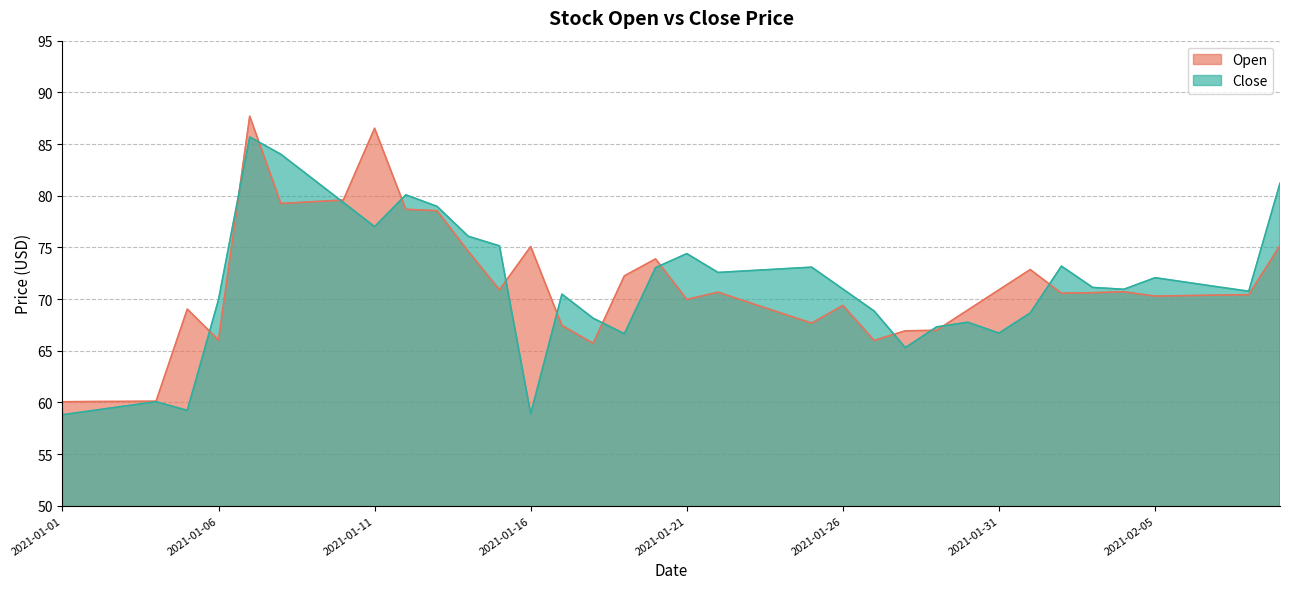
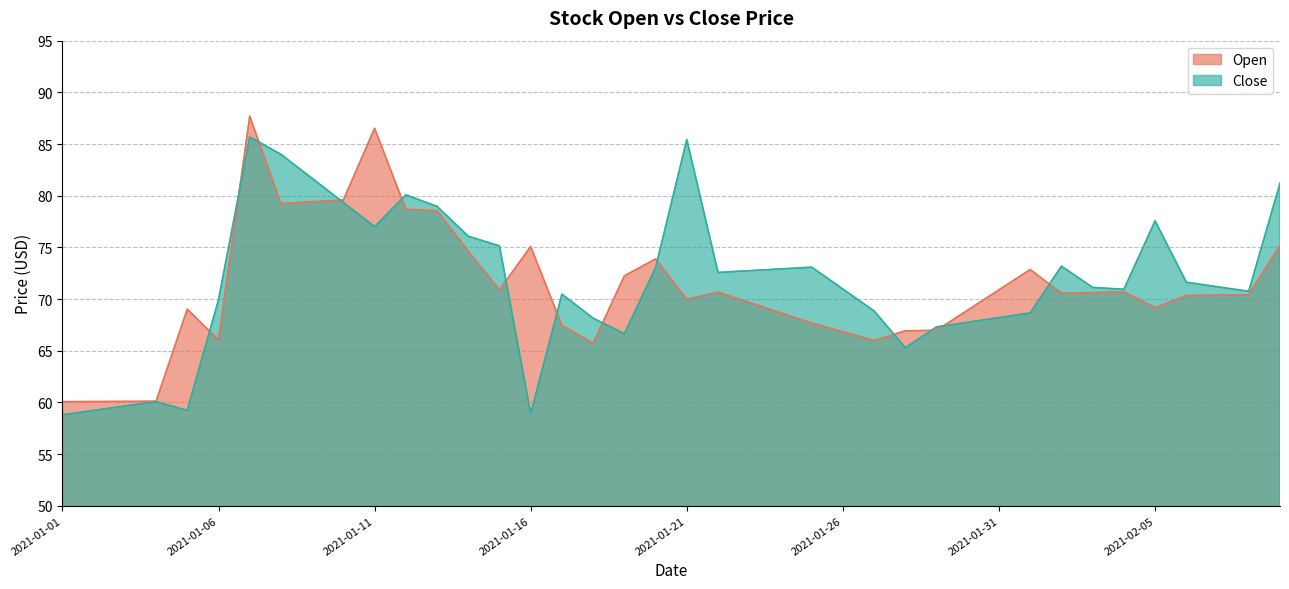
Close, 2021-01-21: 74.4 -> 85.4
Open, 2021-01-26: 69.4 -> 66.8
Close, 2021-01-31: 66.7 -> 68.2
Open, 2021-02-05: 70.3 -> 69.2
Close, 2021-02-05: 72.1 -> 77.6
